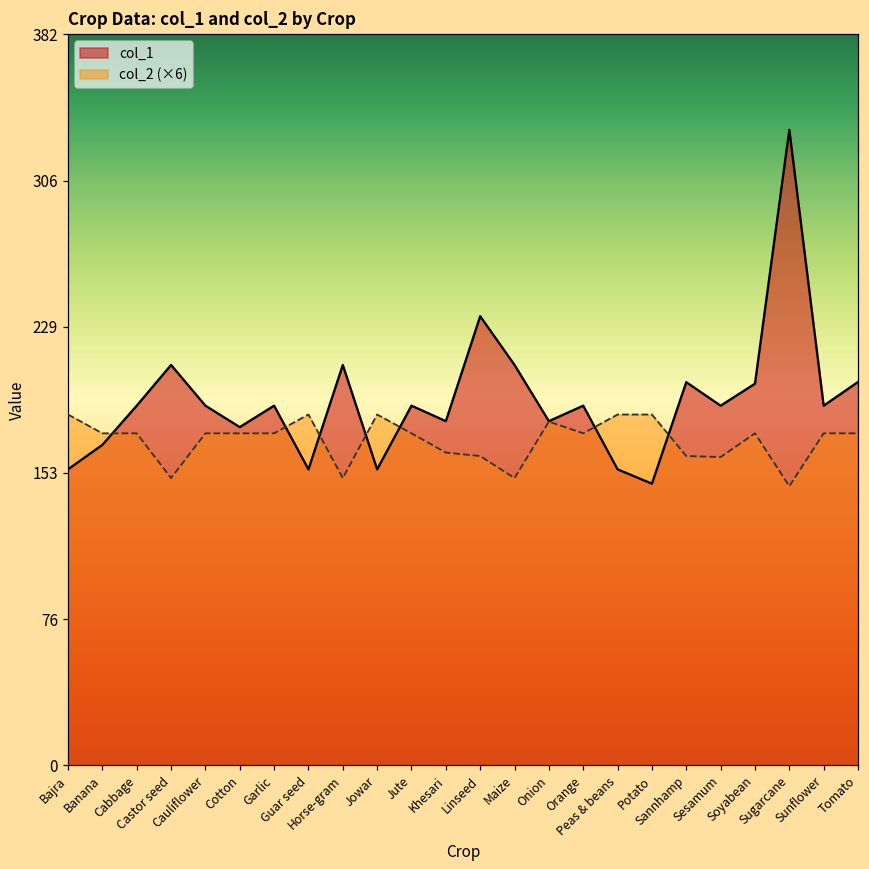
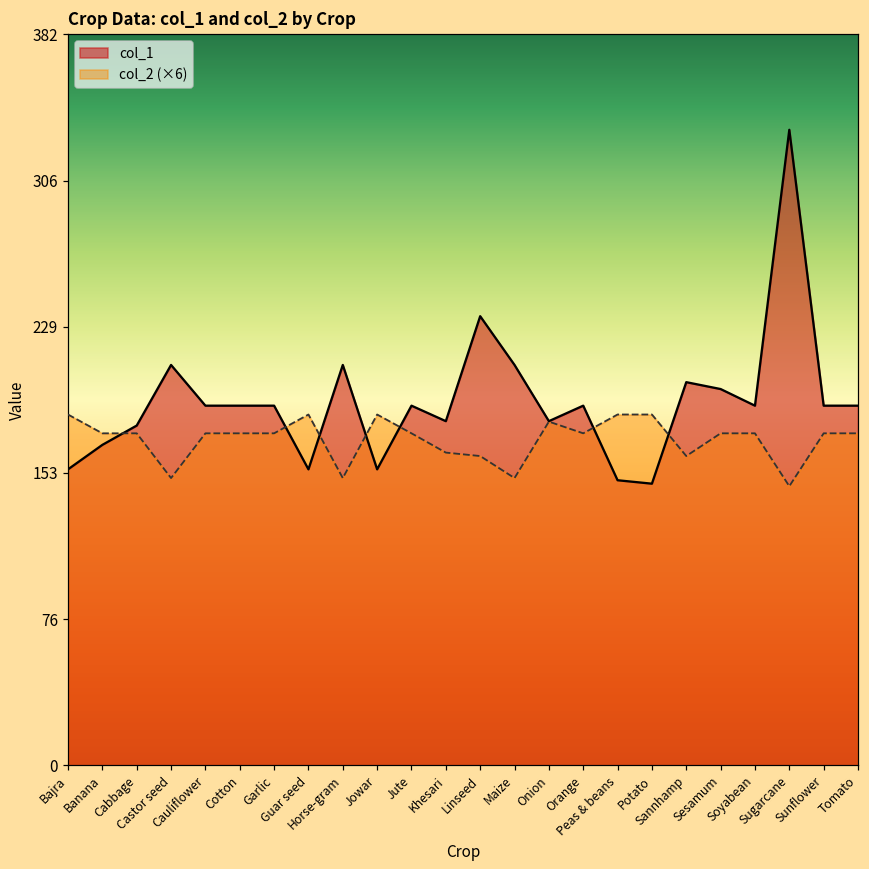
col_1, Cabbage: 188 -> 178
col_1, Cotton: 177 -> 188
col_1, Peas & beans: 155 -> 149
col_1, Sesamum: 188 -> 197
col_2 (×6), Sesamum: 161 -> 174
col_1, Soyabean: 200 -> 188
col_1, Tomato: 201 -> 188
